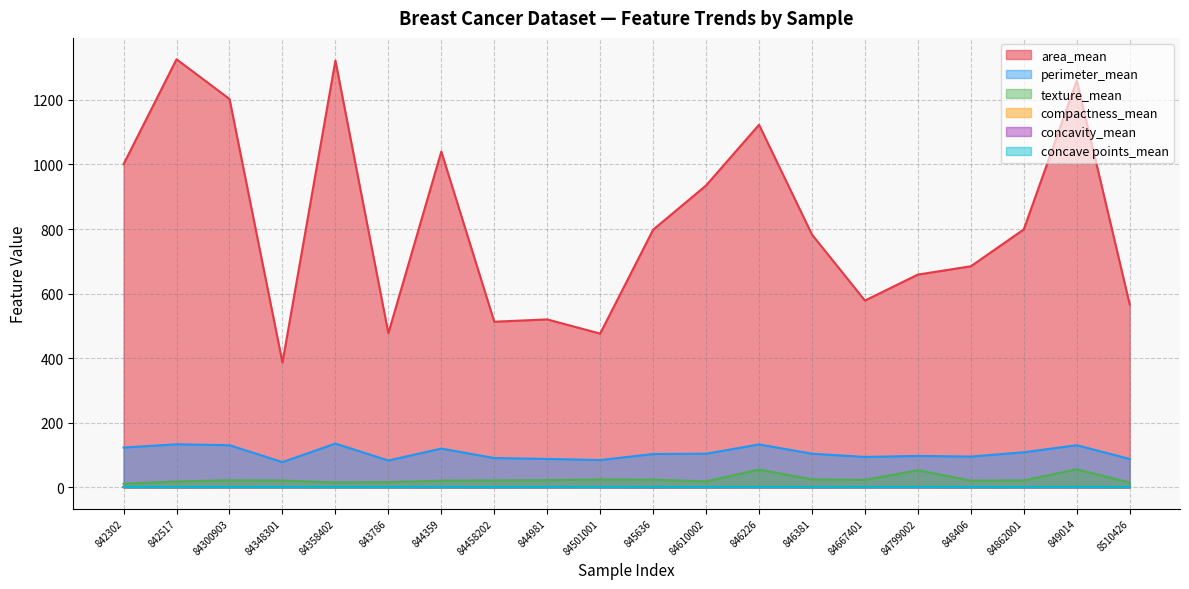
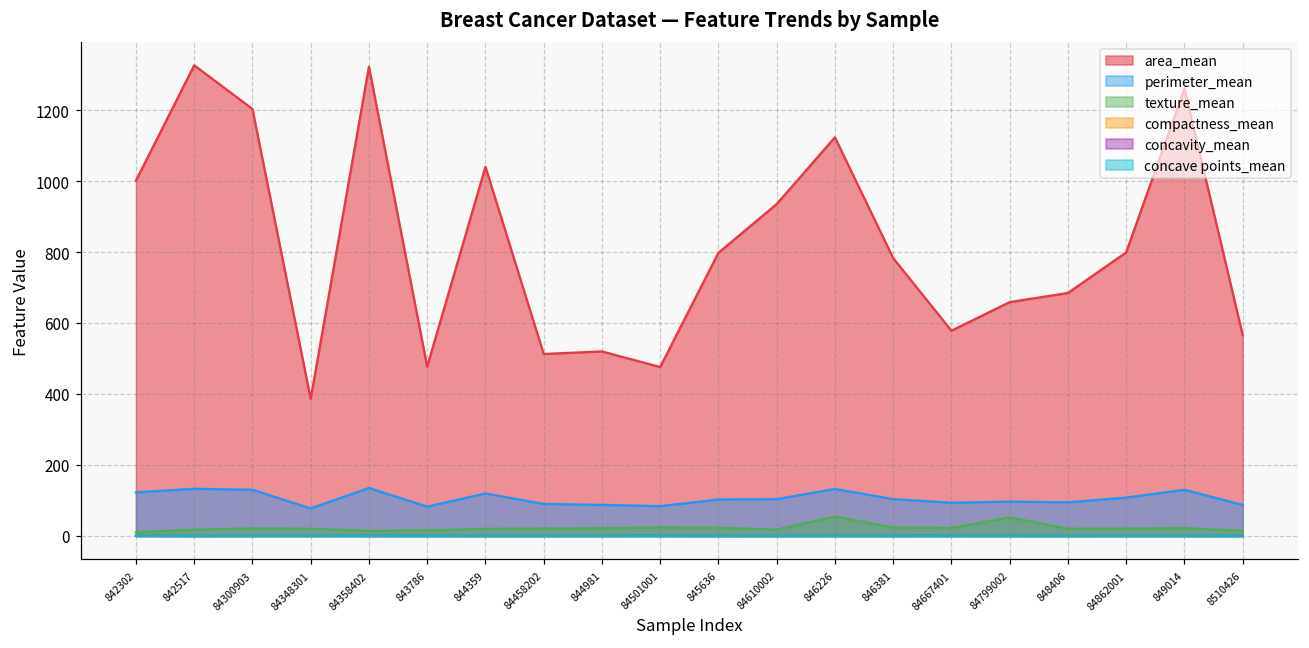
texture_mean, 849014: 60 -> 20
